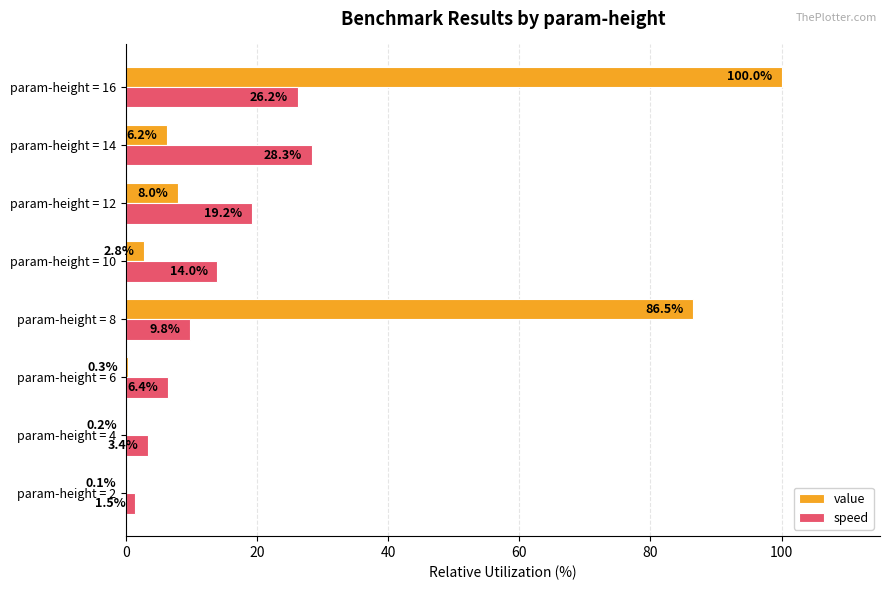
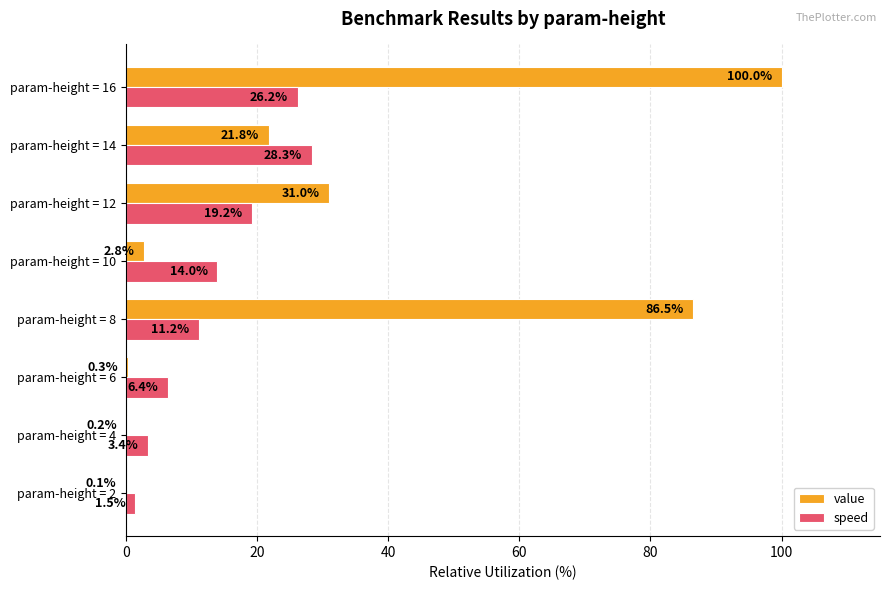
value, param-height = 14: 6.2% -> 21.8%
value, param-height = 12: 8.0% -> 31.0%
speed, param-height = 8: 9.8% -> 11.2%
